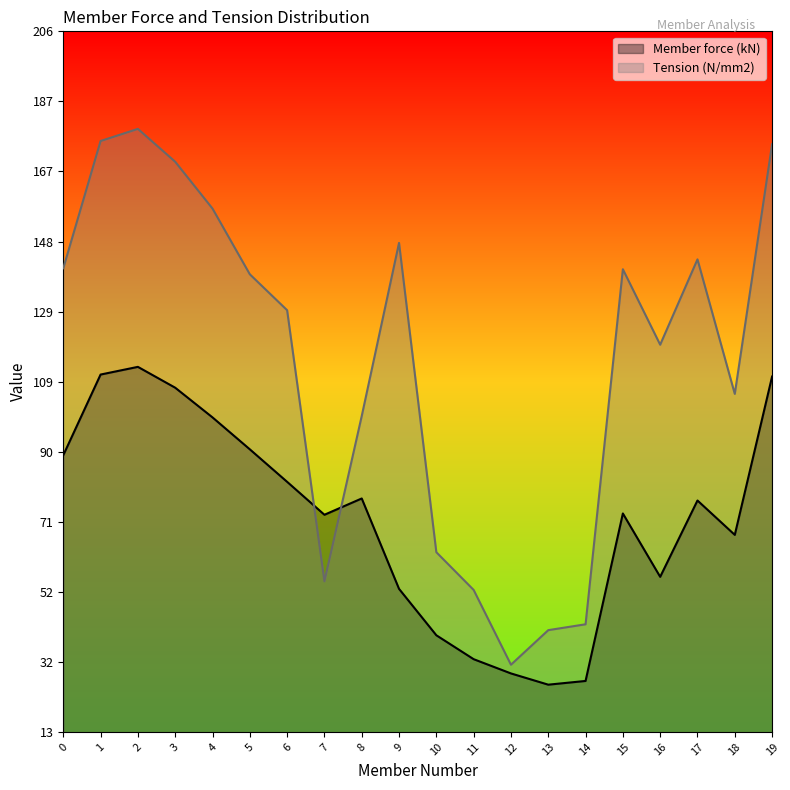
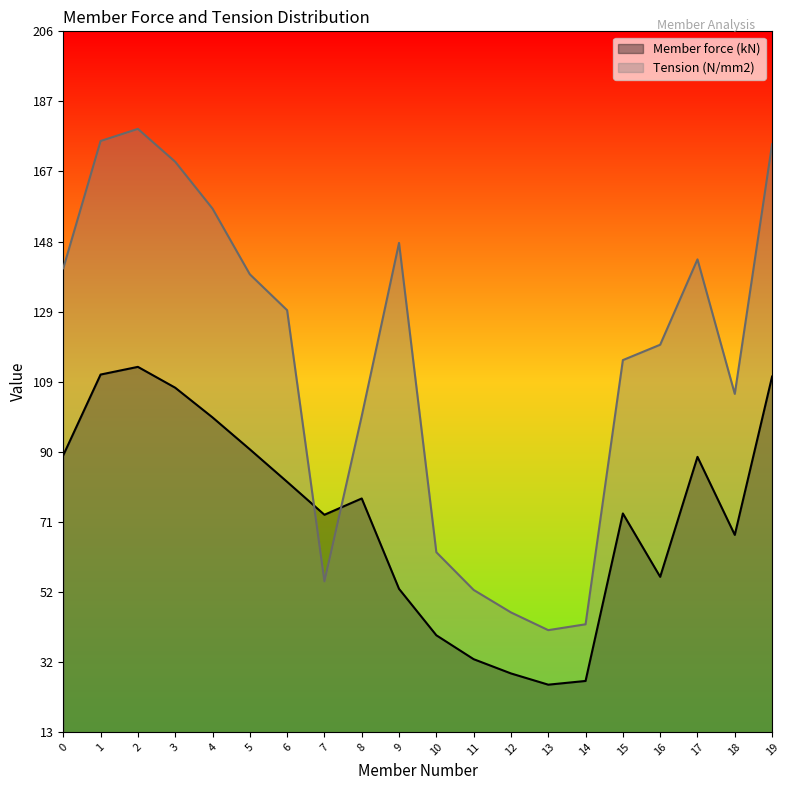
Tension (N/mm2), 12: 31 -> 46
Tension (N/mm2), 15: 140 -> 115
Member force (kN), 17: 77 -> 89
